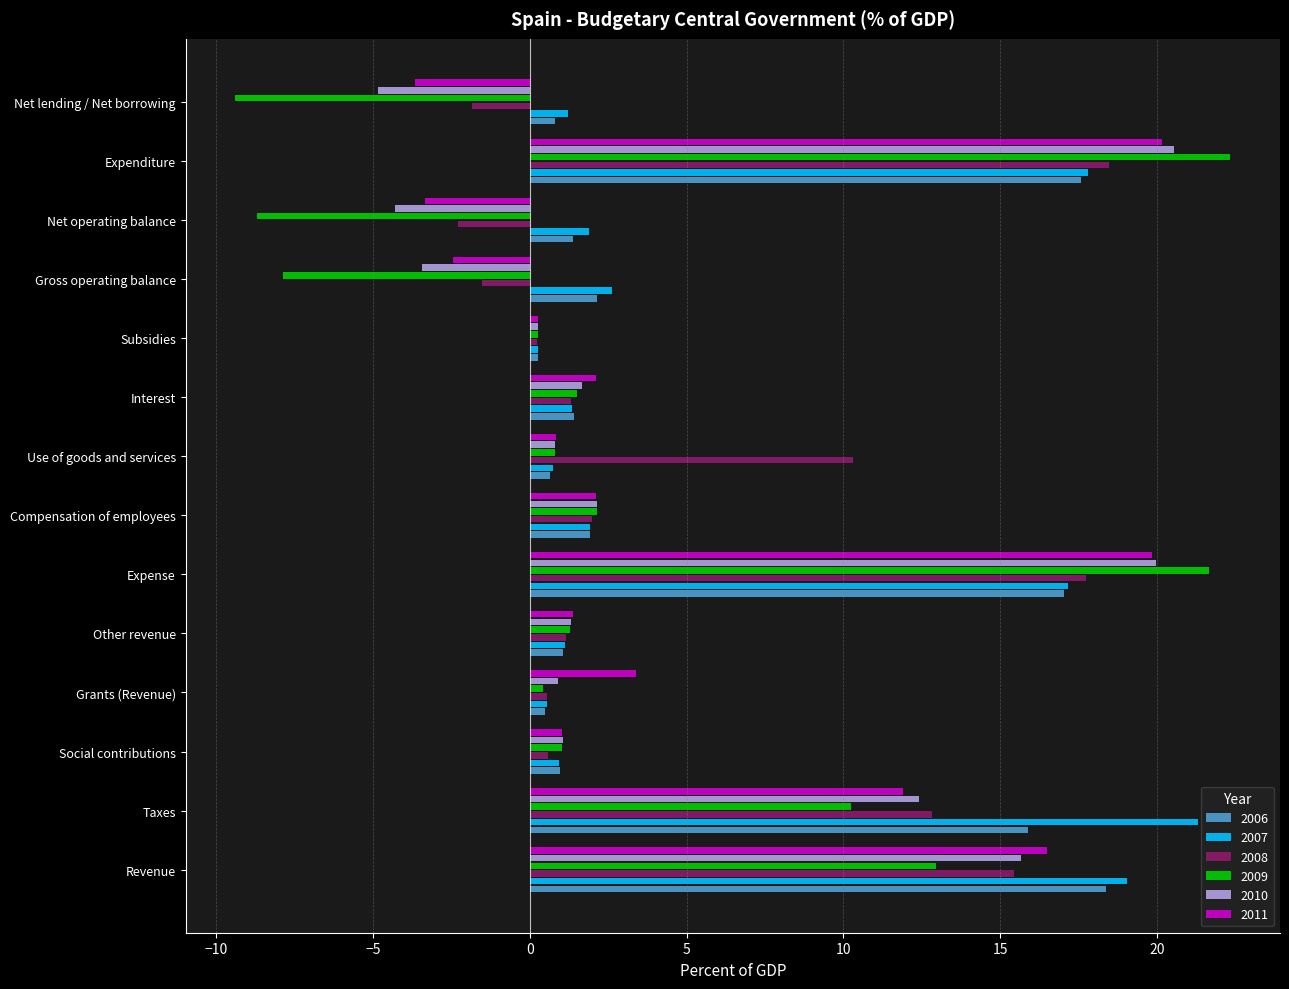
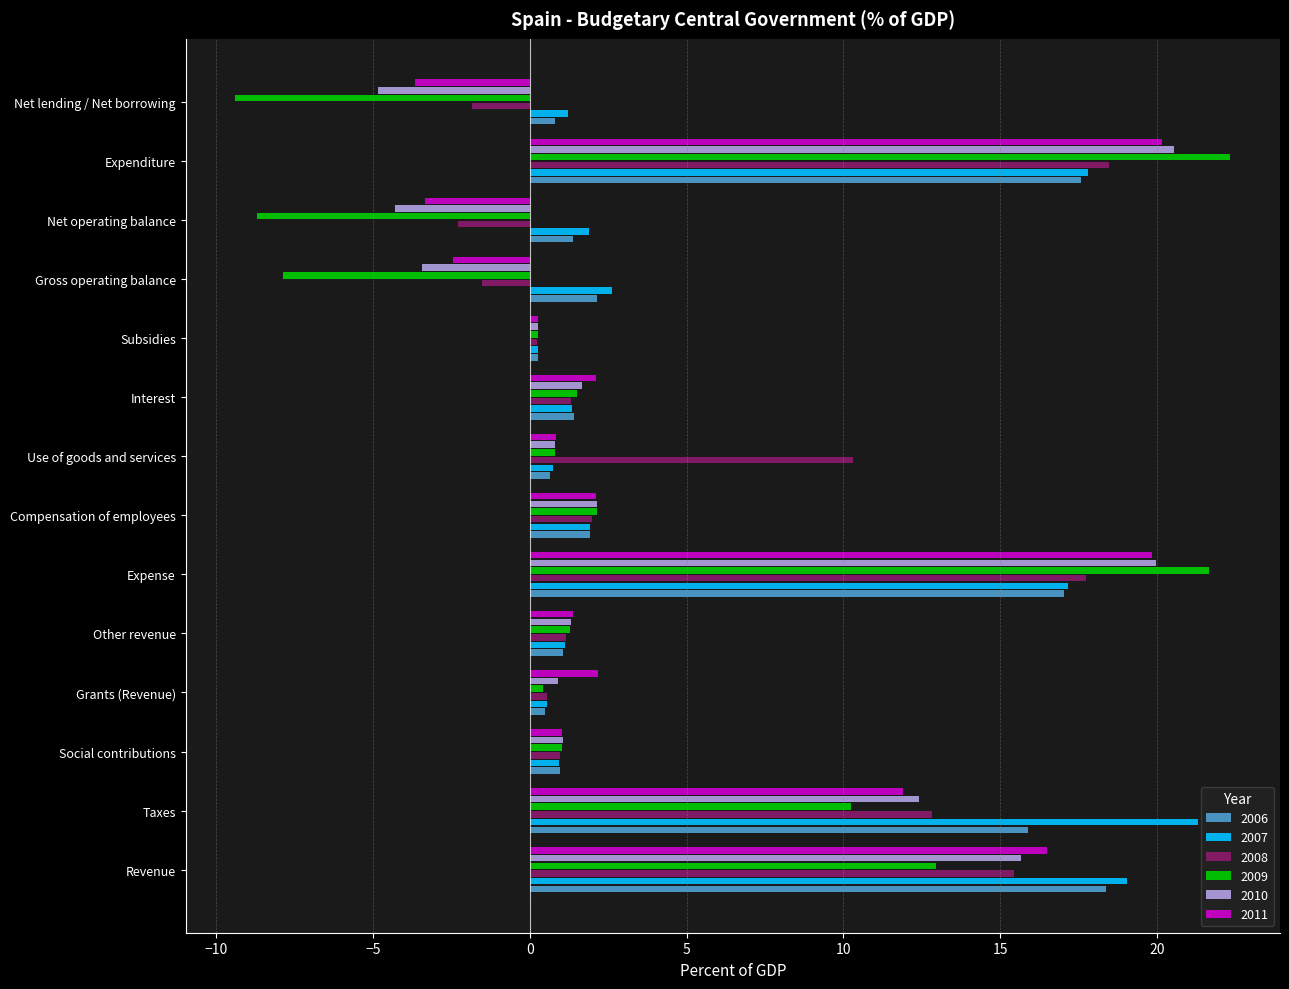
2011, Grants (Revenue): 3.4 -> 2.2
2008, Social contributions: 0.6 -> 1.0
